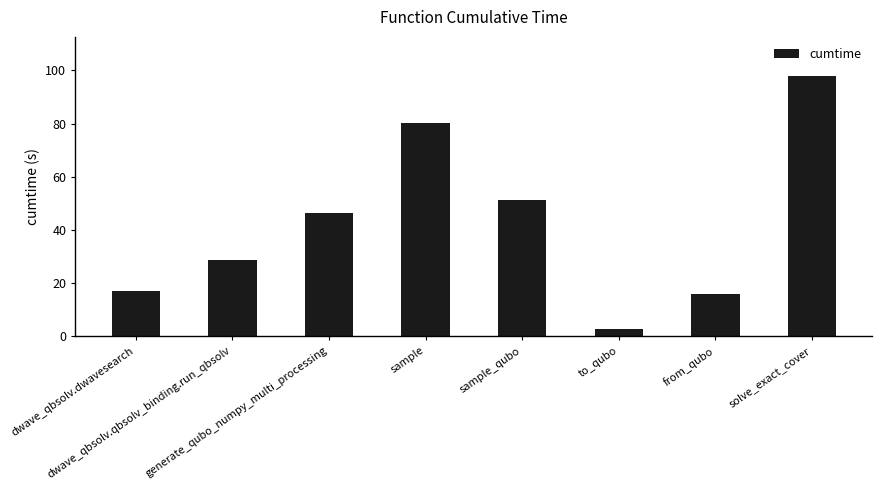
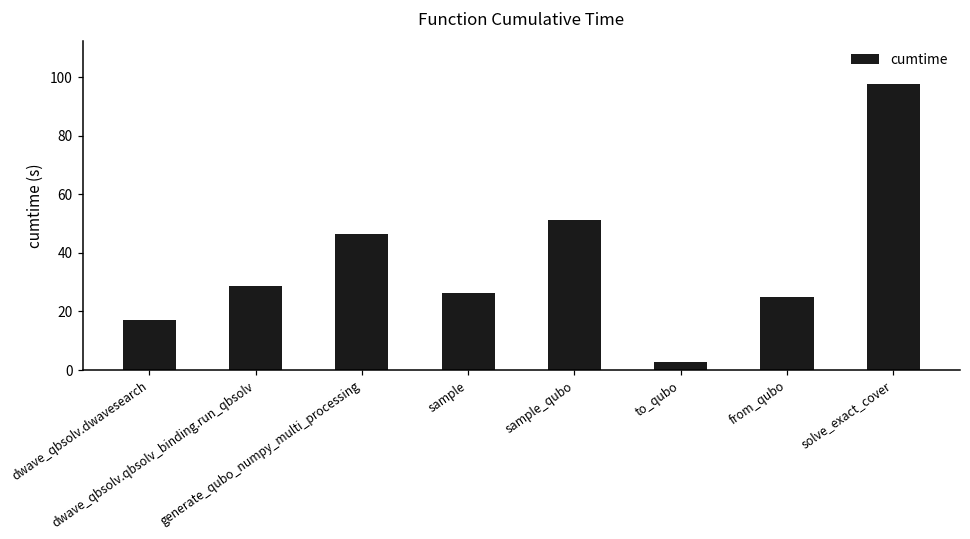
sample: 80 -> 26
from_qubo: 16 -> 25
